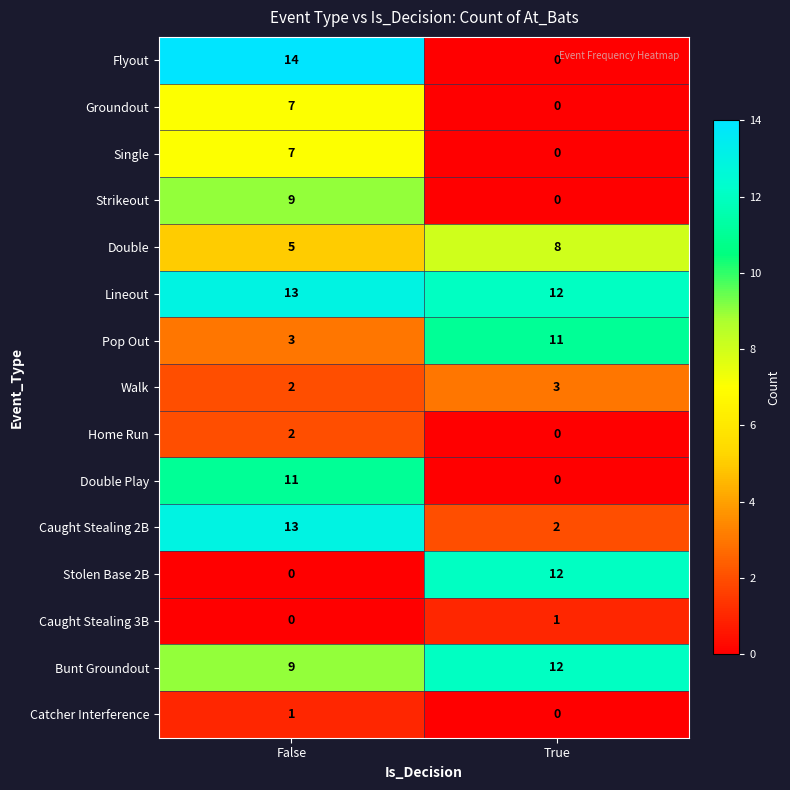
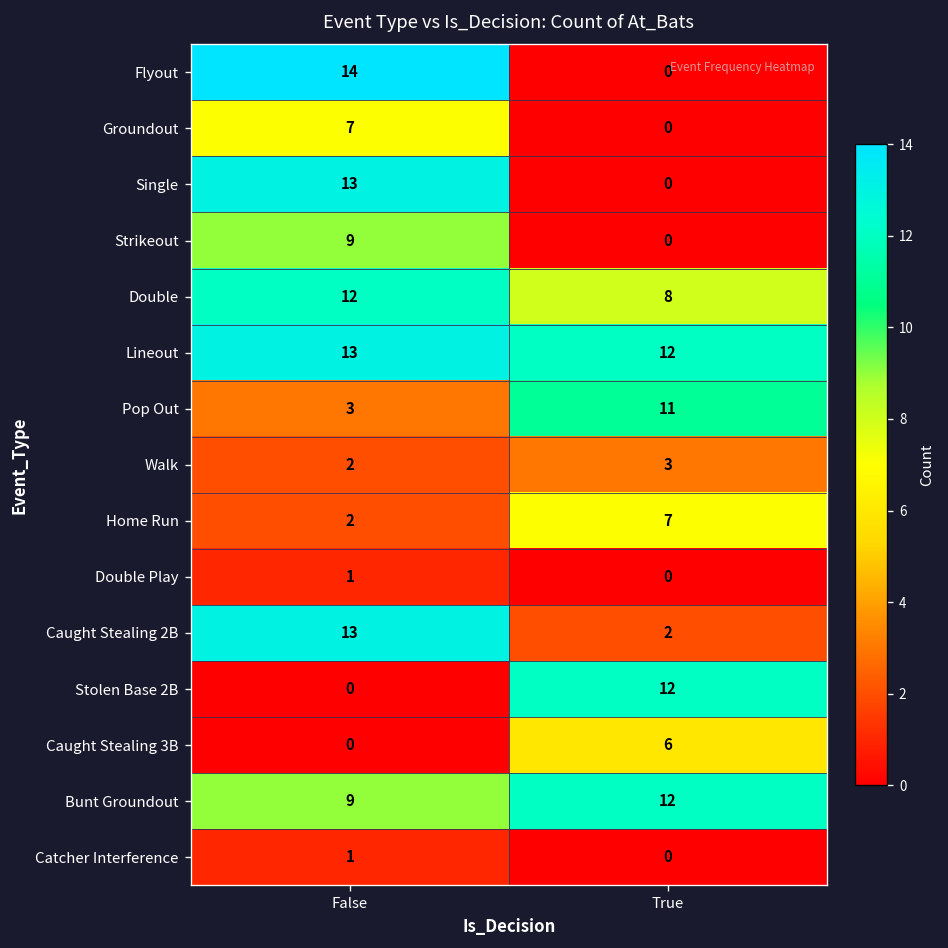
Single, False: 7 -> 13
Double, False: 5 -> 12
Home Run, True: 0 -> 7
Double Play, False: 11 -> 1
Caught Stealing 3B, True: 1 -> 6
